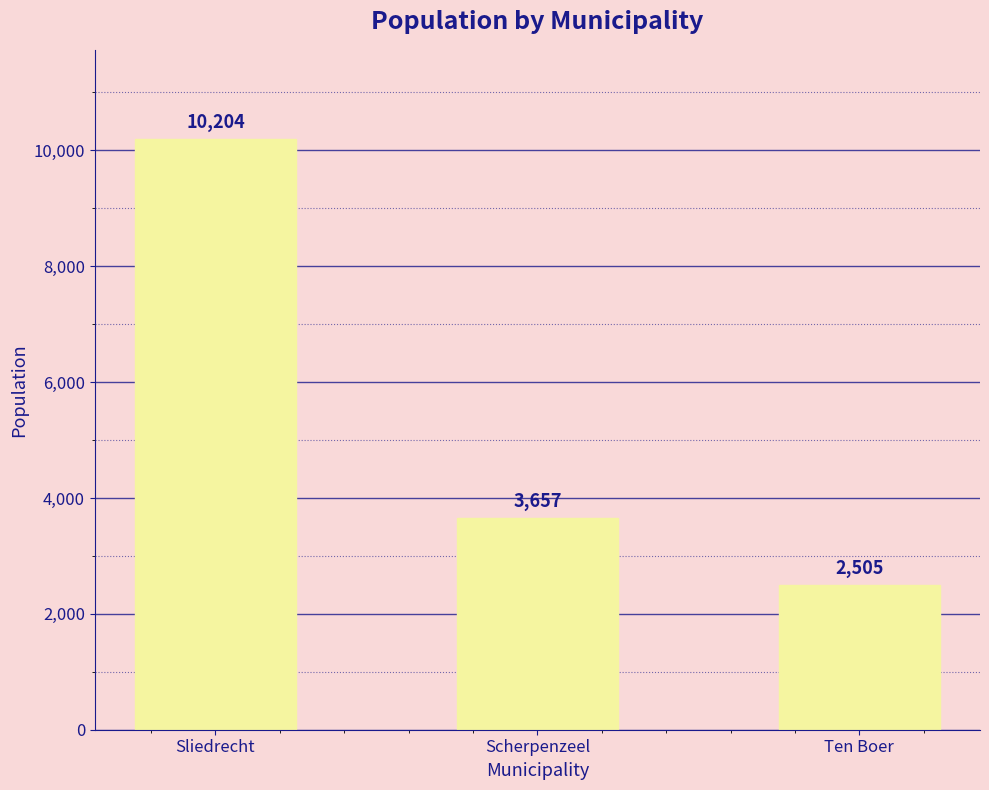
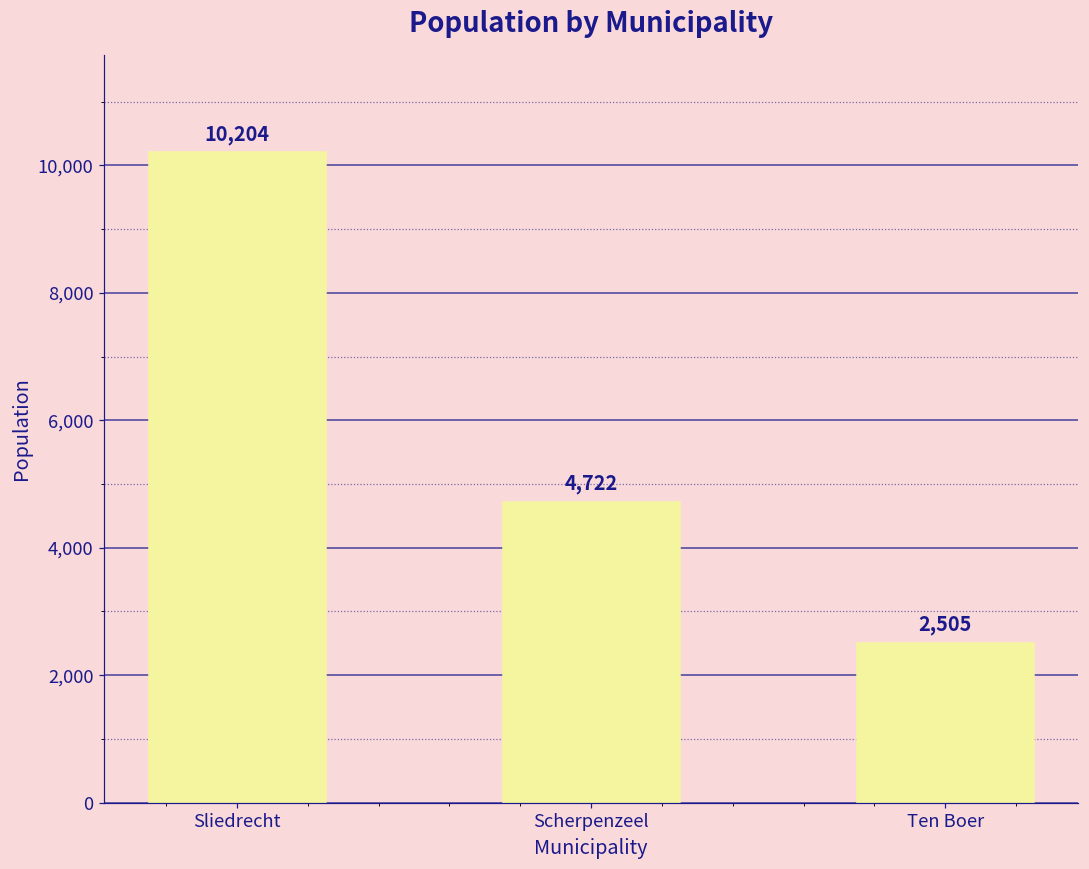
Scherpenzeel: 3,657 -> 4,722
